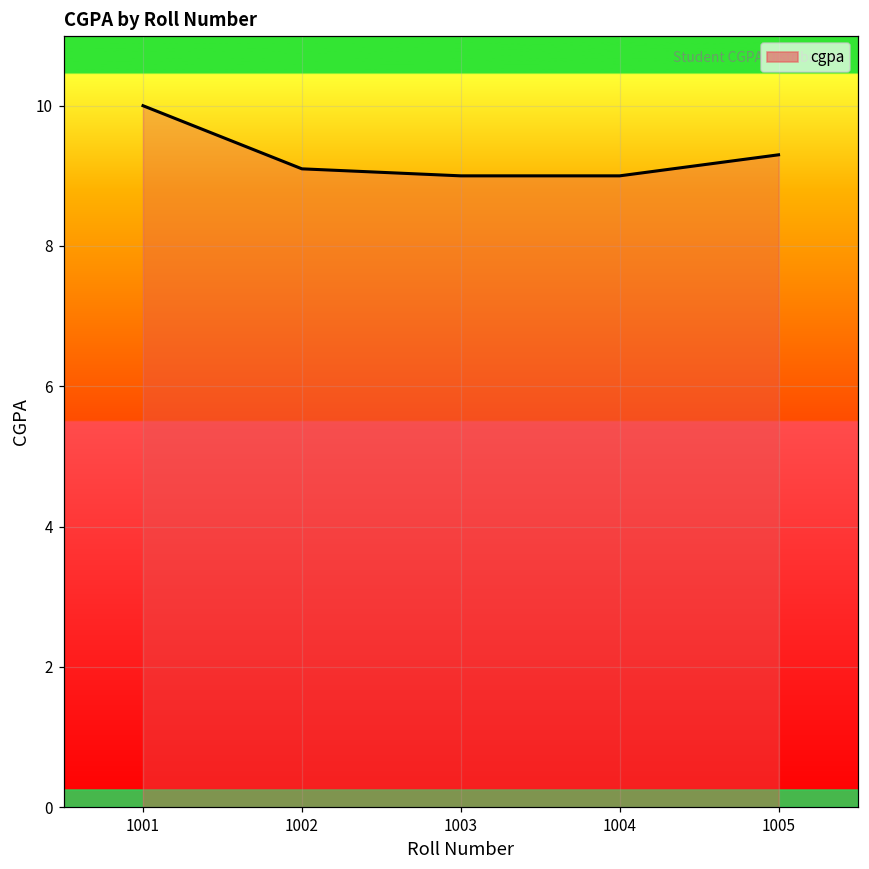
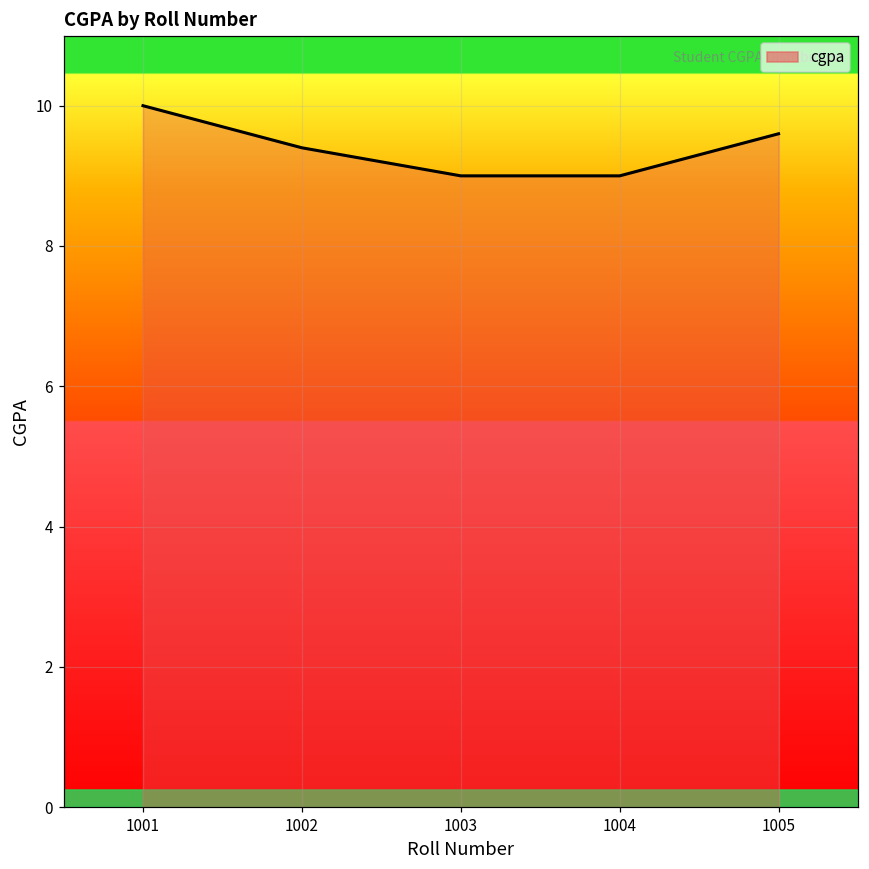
1002: 9.1 -> 9.4
1005: 9.3 -> 9.6
